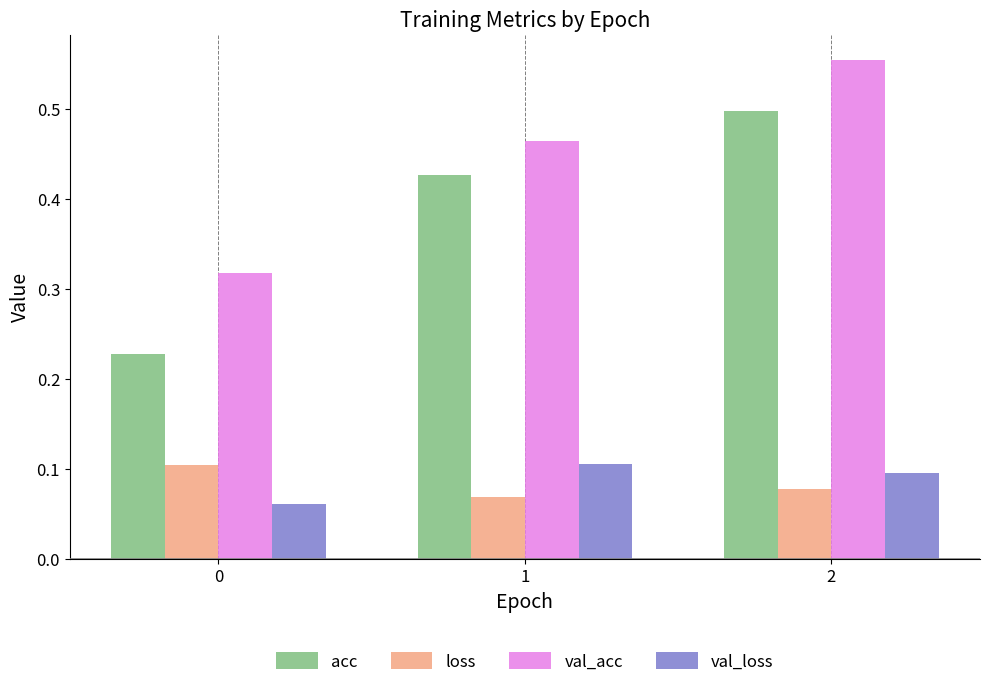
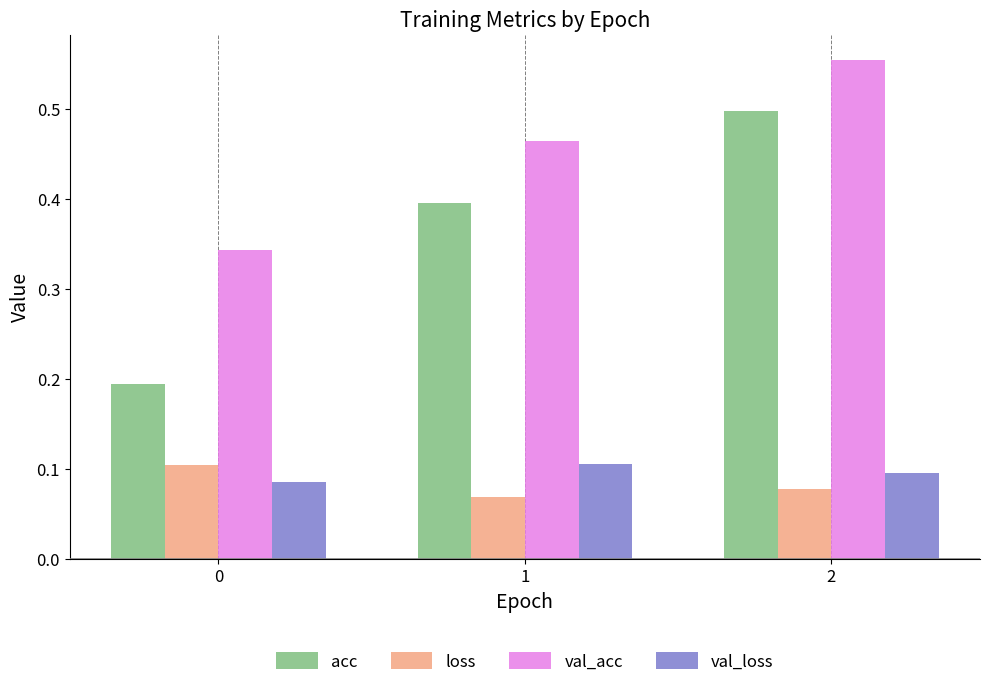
acc, 0: 0.23 -> 0.19
val_acc, 0: 0.32 -> 0.34
val_loss, 0: 0.06 -> 0.09
acc, 1: 0.43 -> 0.40
